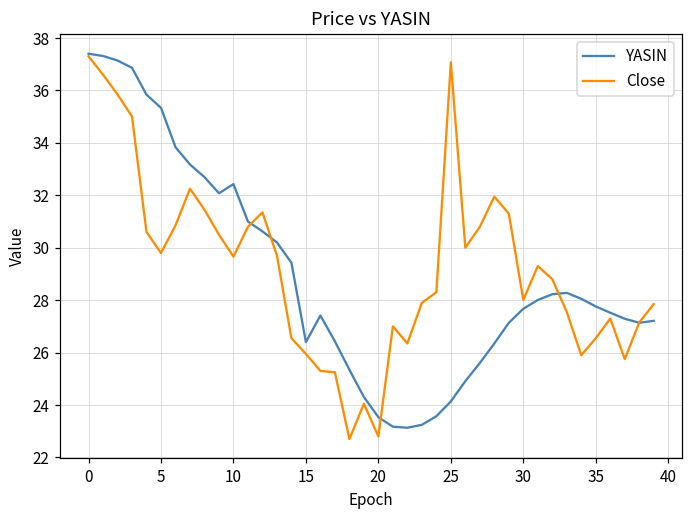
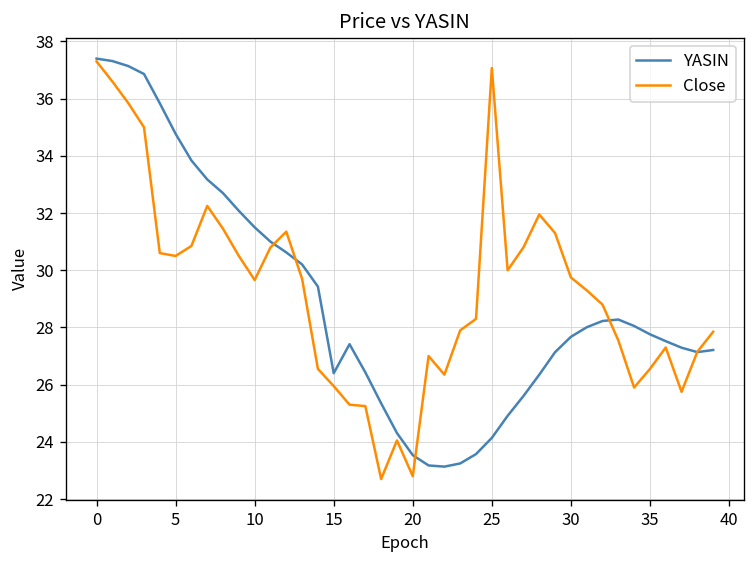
YASIN, 5: 35.3 -> 34.8
Close, 5: 29.8 -> 30.5
YASIN, 10: 32.4 -> 31.5
Close, 30: 28.0 -> 29.8
